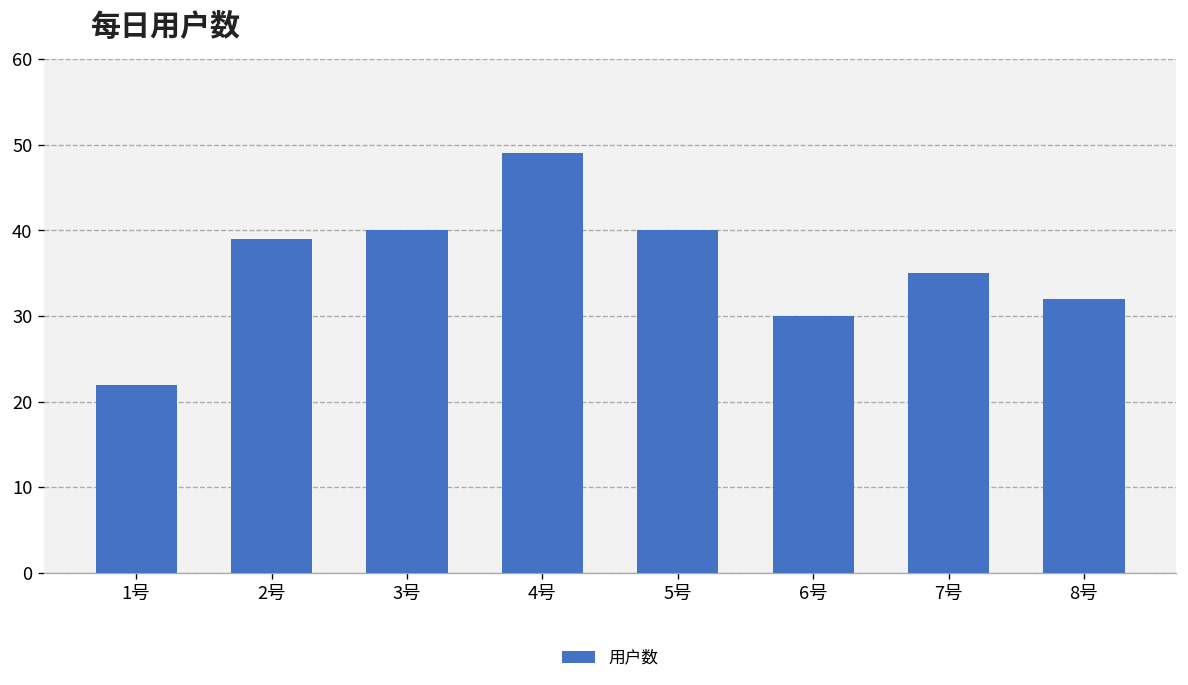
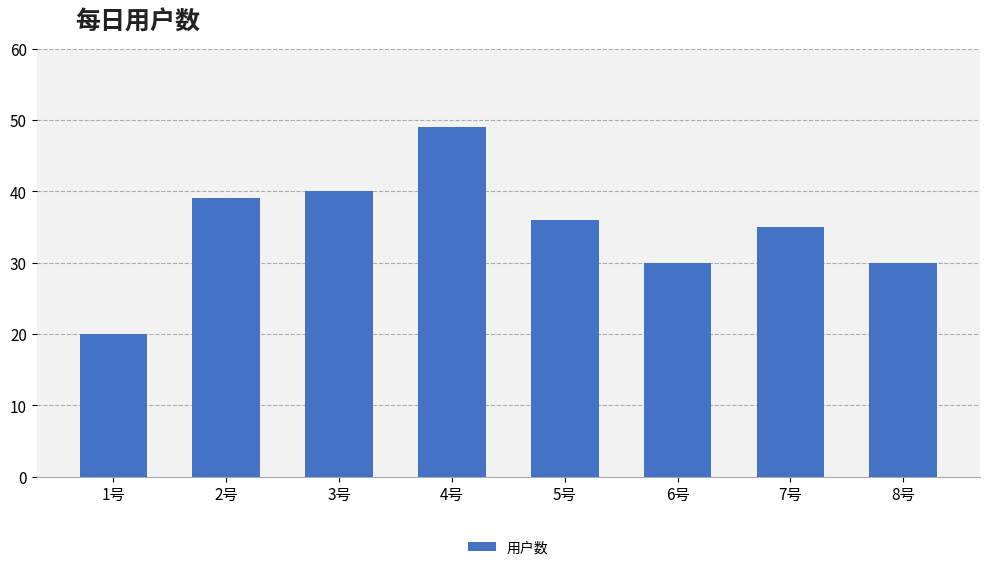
1号: 22 -> 20
5号: 40 -> 36
8号: 32 -> 30
